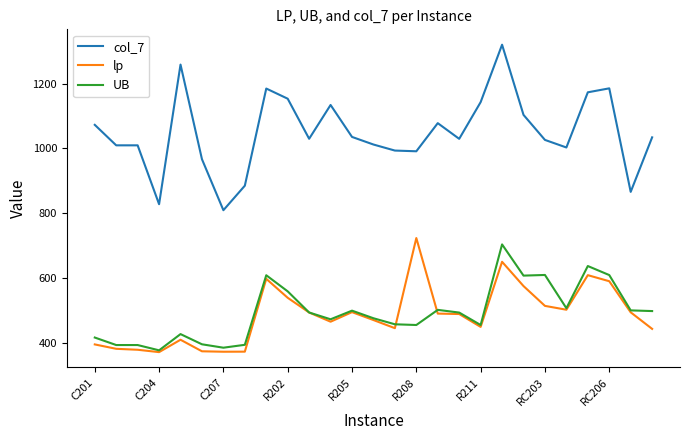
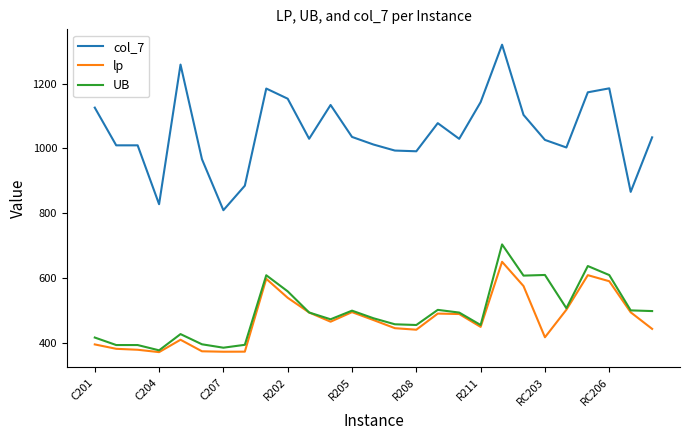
col_7, C201: 1070 -> 1130
lp, R208: 720 -> 440
lp, RC203: 520 -> 420
